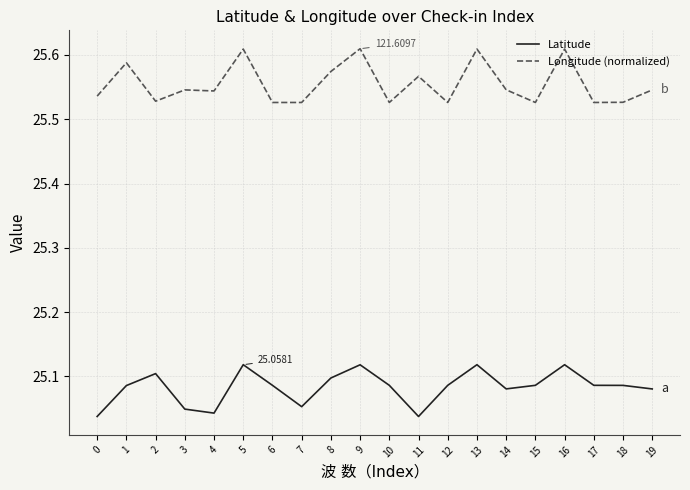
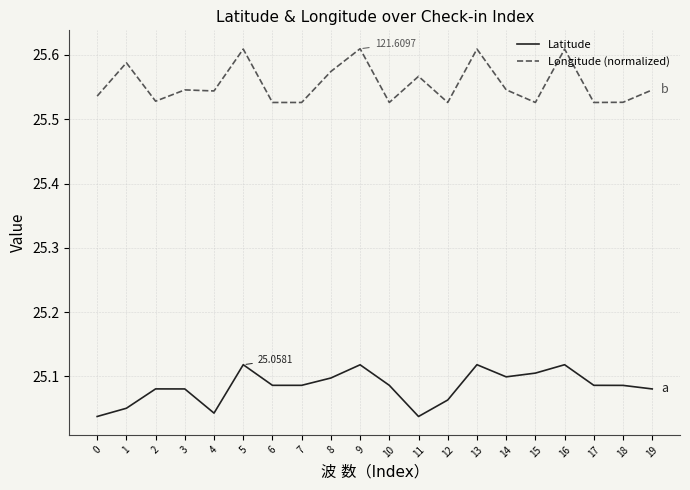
Latitude, 1: 25.09 -> 25.05
Latitude, 2: 25.10 -> 25.08
Latitude, 3: 25.05 -> 25.08
Latitude, 7: 25.05 -> 25.09
Latitude, 12: 25.09 -> 25.06
Latitude, 14: 25.08 -> 25.10
Latitude, 15: 25.09 -> 25.11
